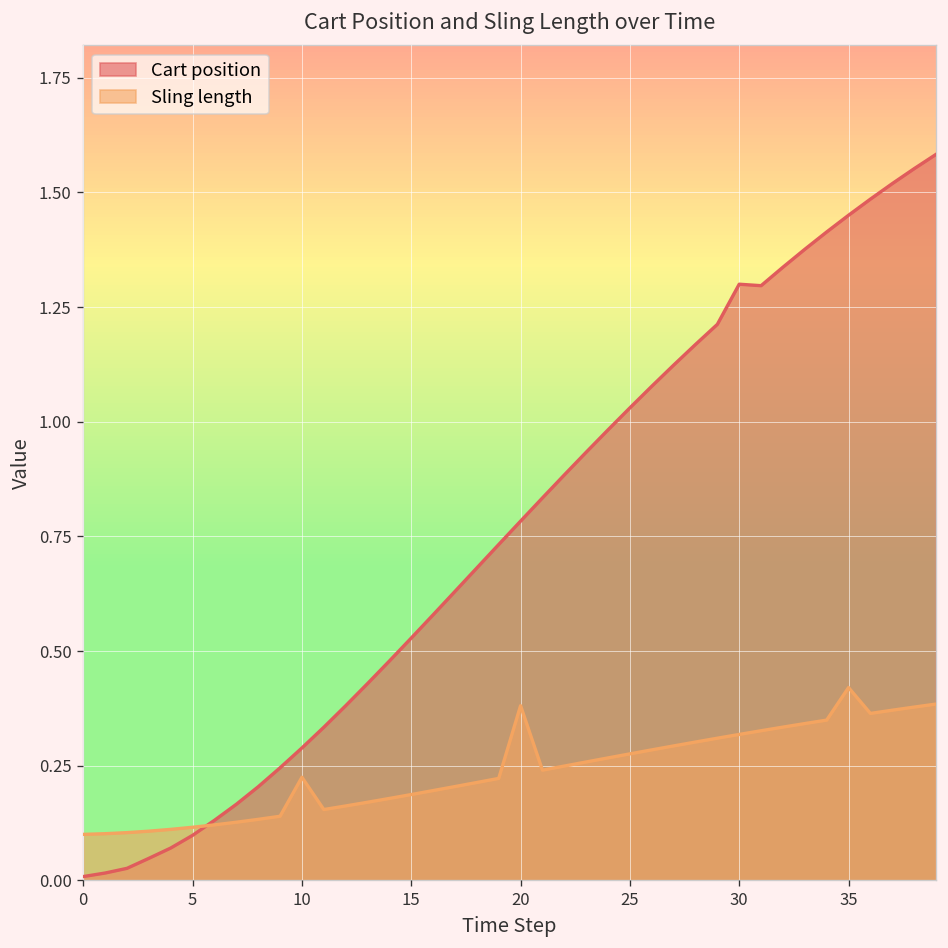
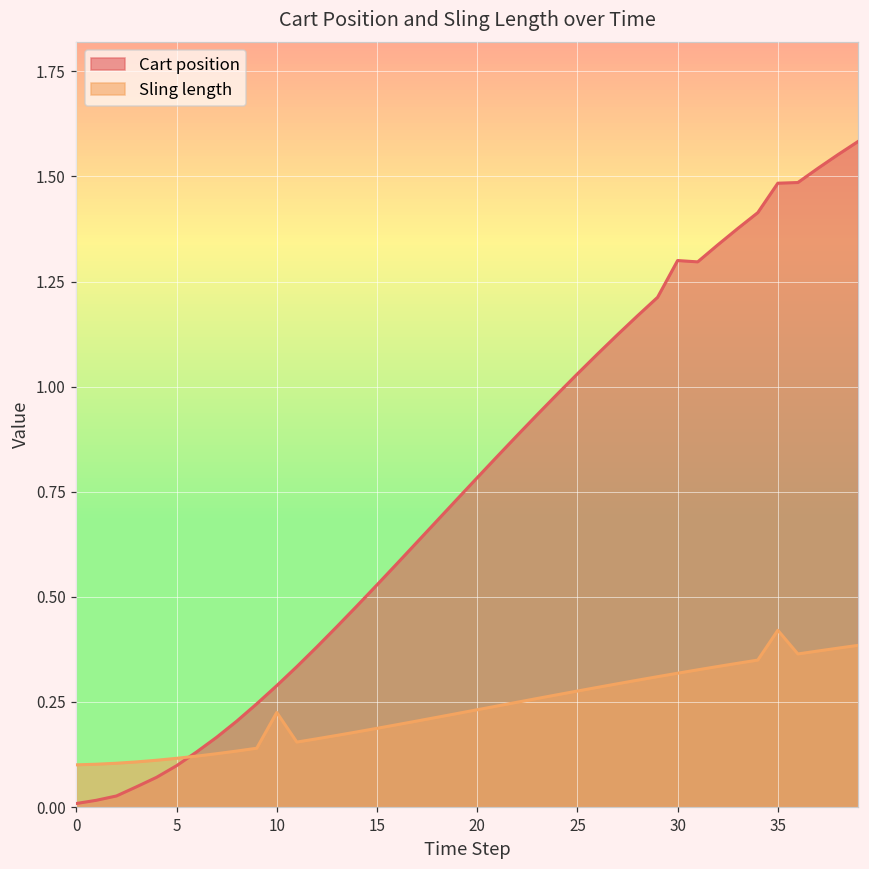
Sling length, 20: 0.38 -> 0.23
Cart position, 35: 1.45 -> 1.48
